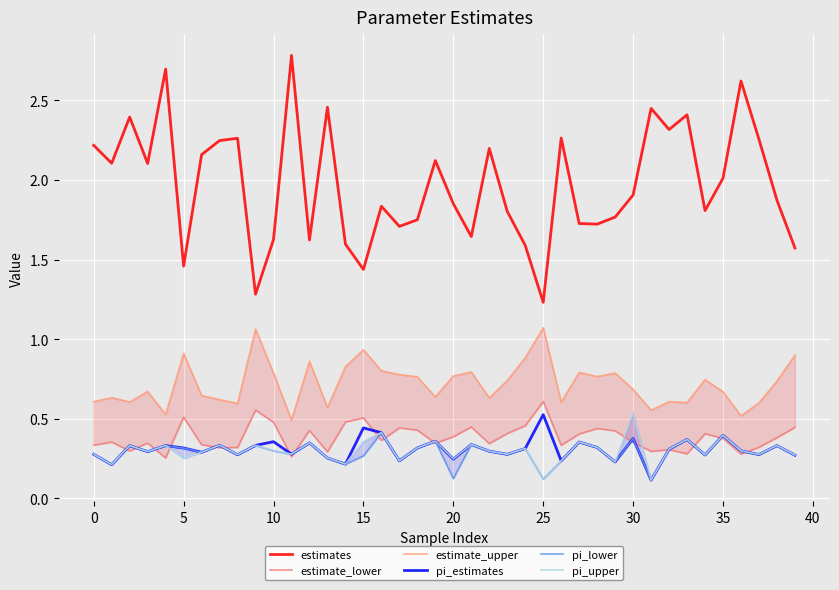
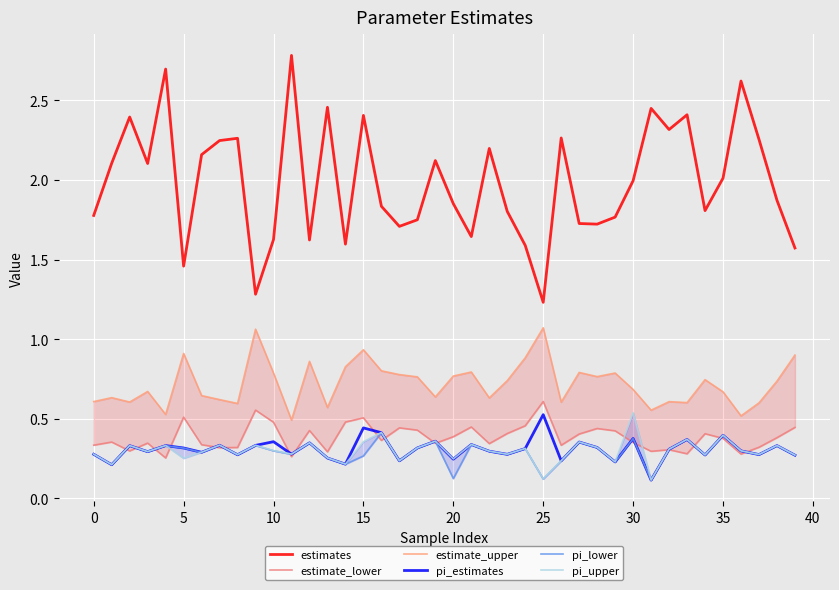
estimates, 0: 2.22 -> 1.78
estimates, 15: 1.44 -> 2.41
estimates, 30: 1.91 -> 2.00
